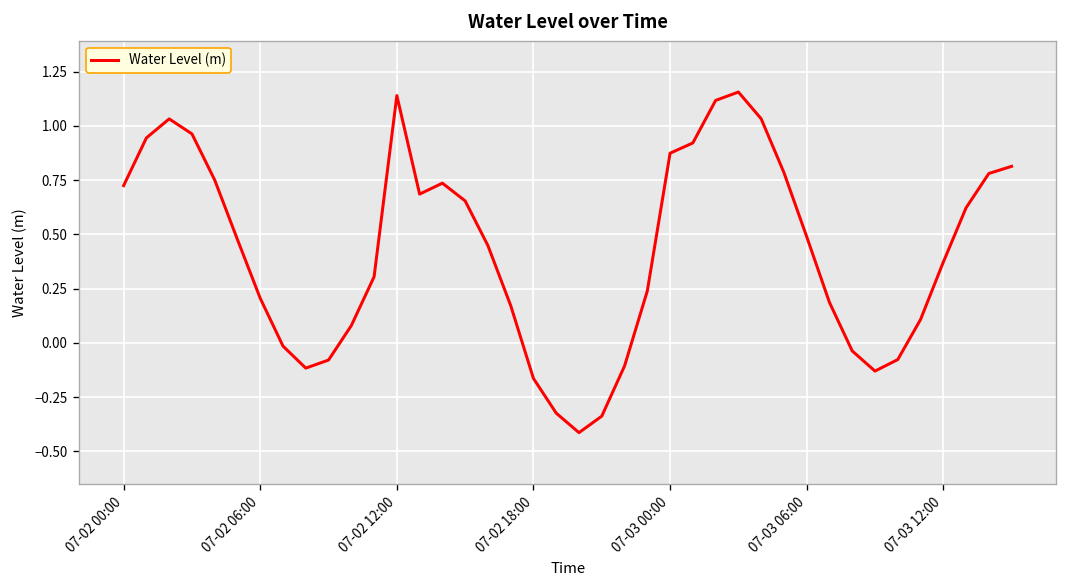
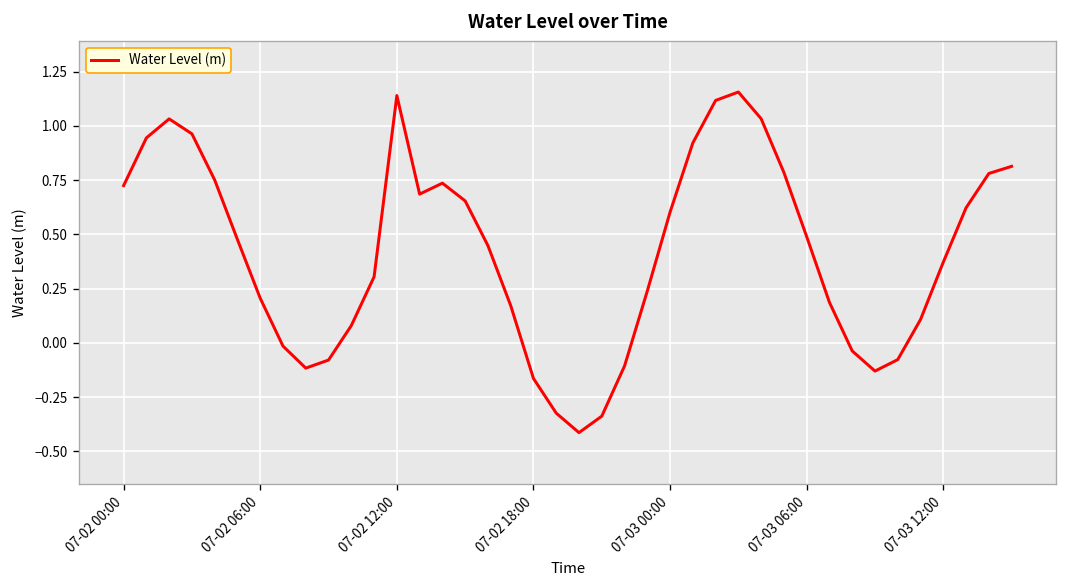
07-03 00:00: 0.87 -> 0.60
